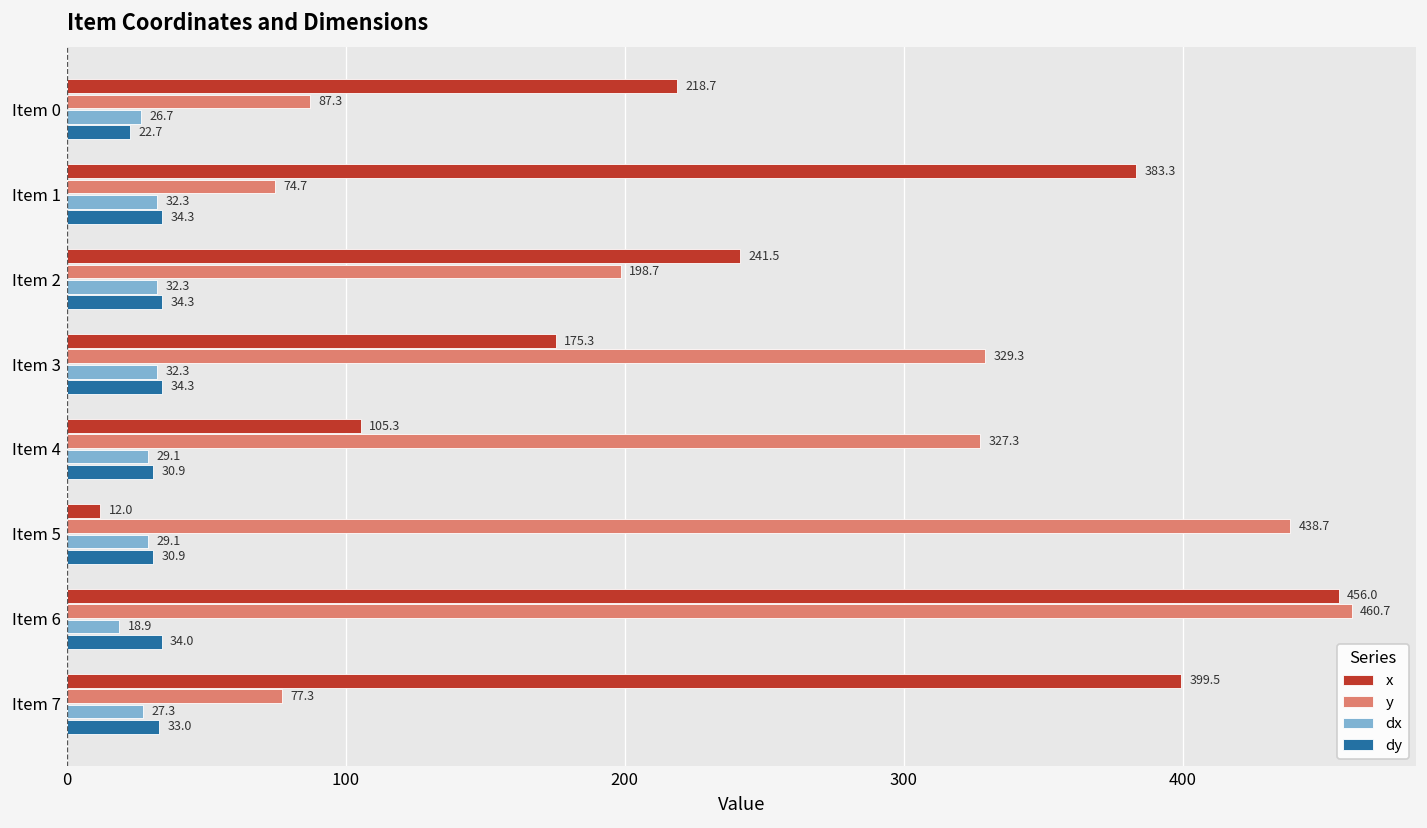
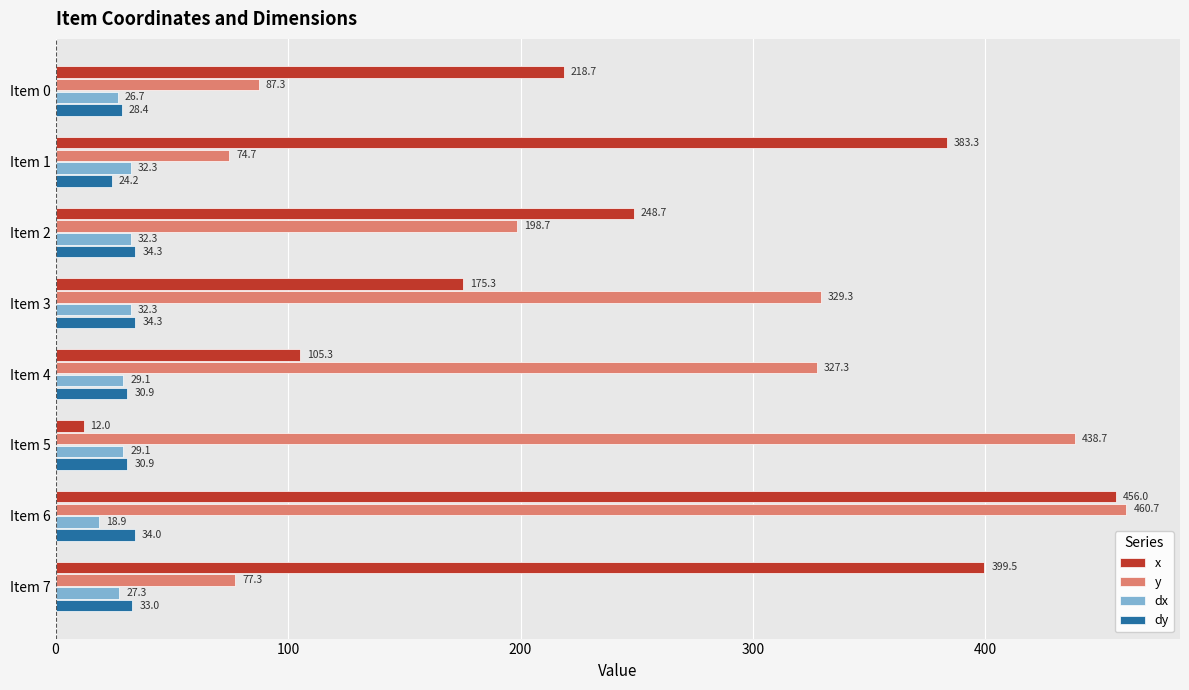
dy, Item 0: 22.7 -> 28.4
dy, Item 1: 34.3 -> 24.2
x, Item 2: 241.5 -> 248.7
